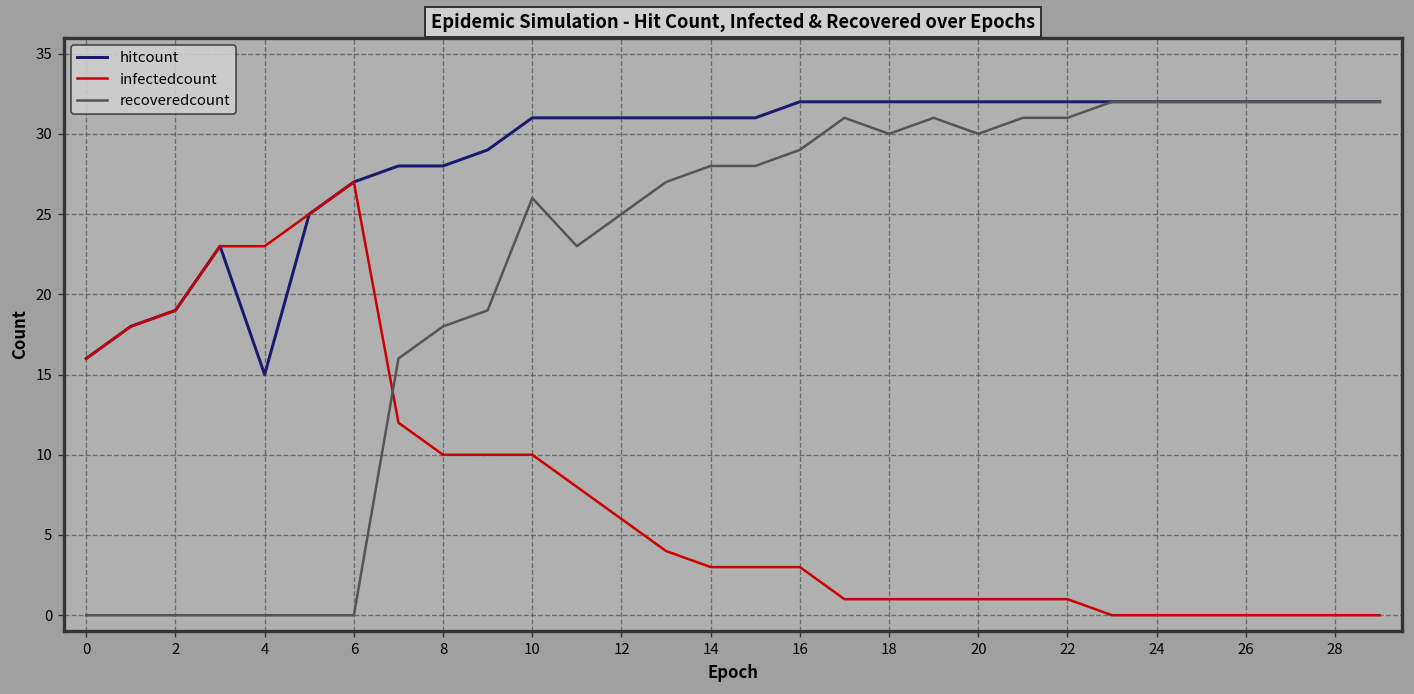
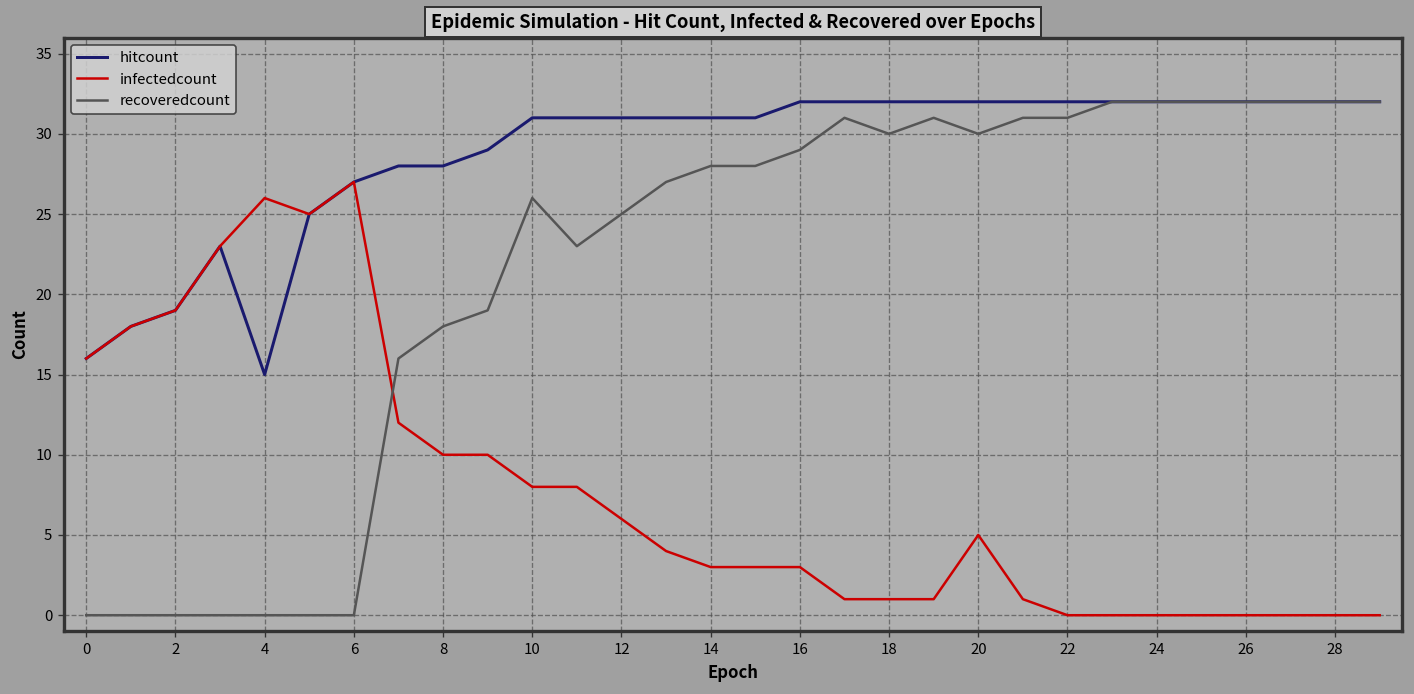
infectedcount, 4: 23 -> 26
infectedcount, 10: 10 -> 8
infectedcount, 20: 1 -> 5
infectedcount, 22: 1 -> 0
